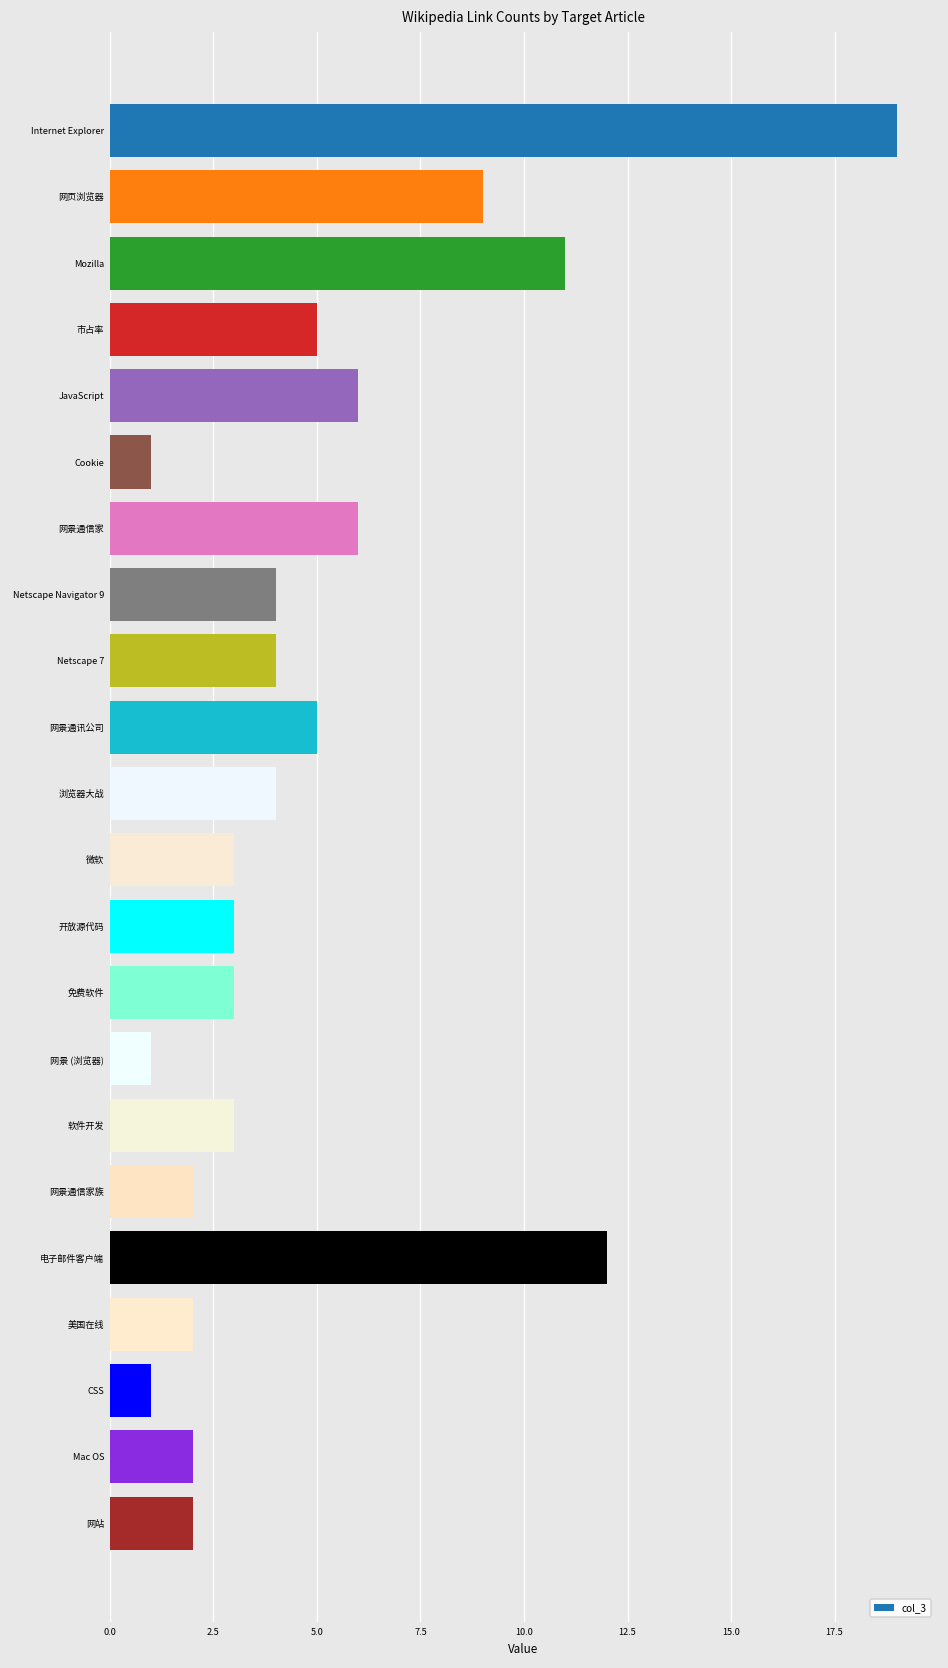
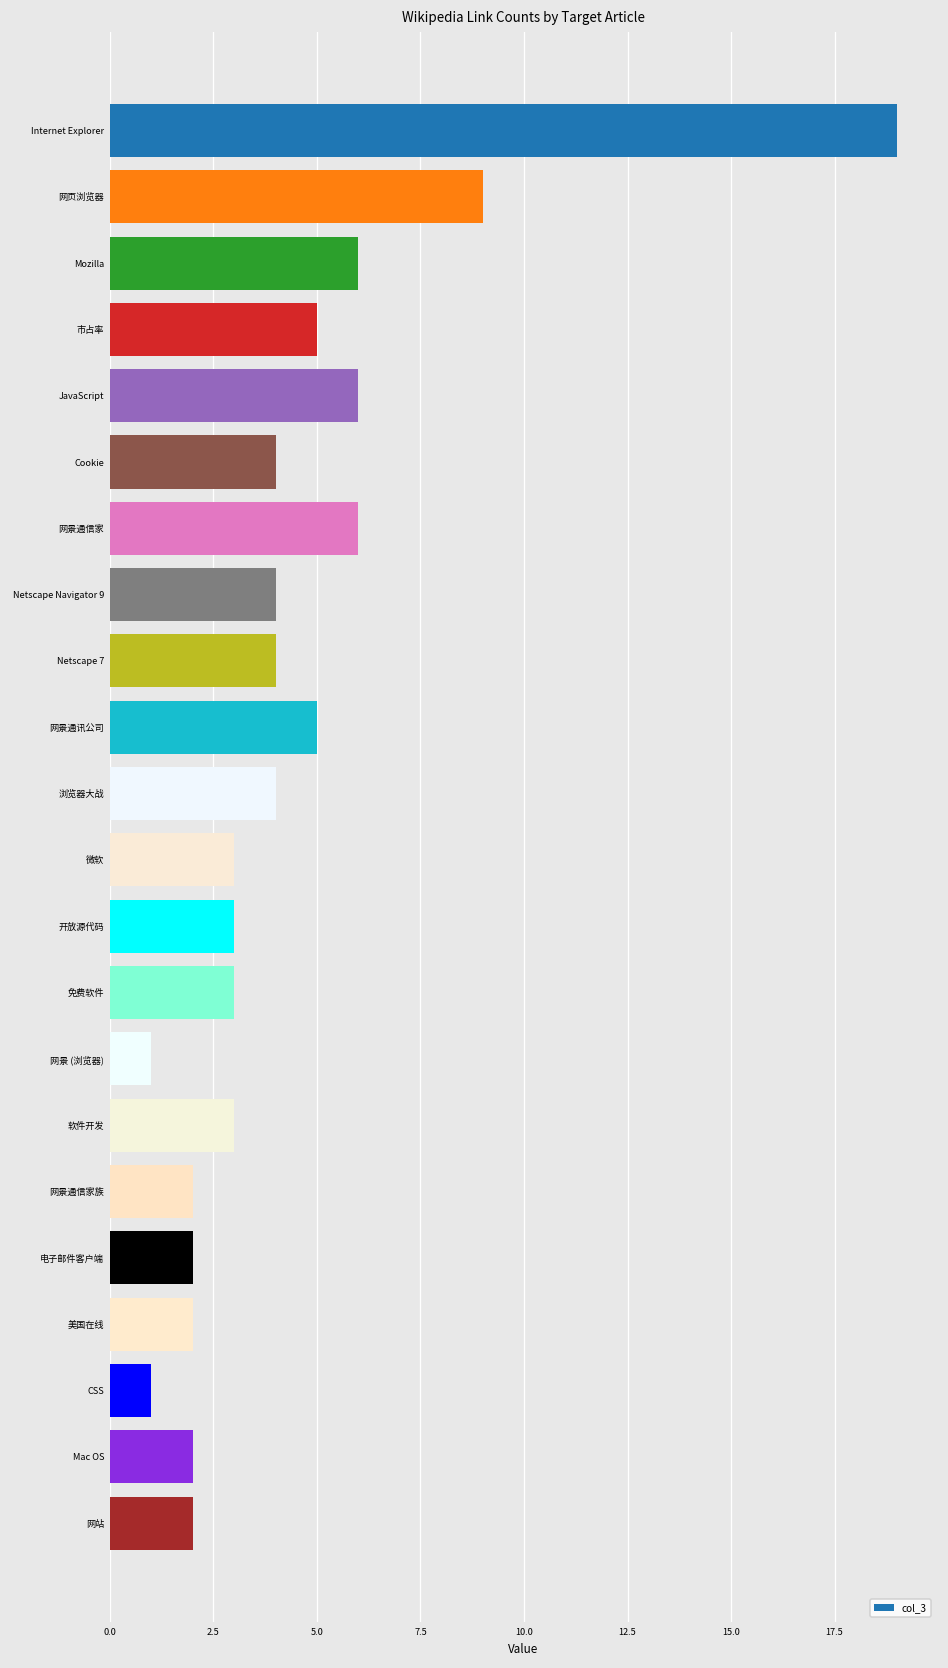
Mozilla: 11 -> 6
Cookie: 1 -> 4
电子邮件客户端: 12 -> 2
